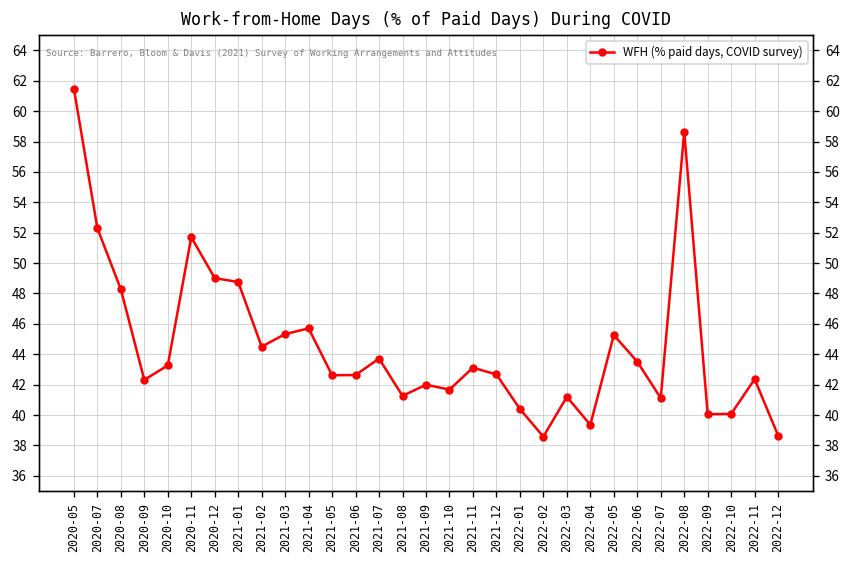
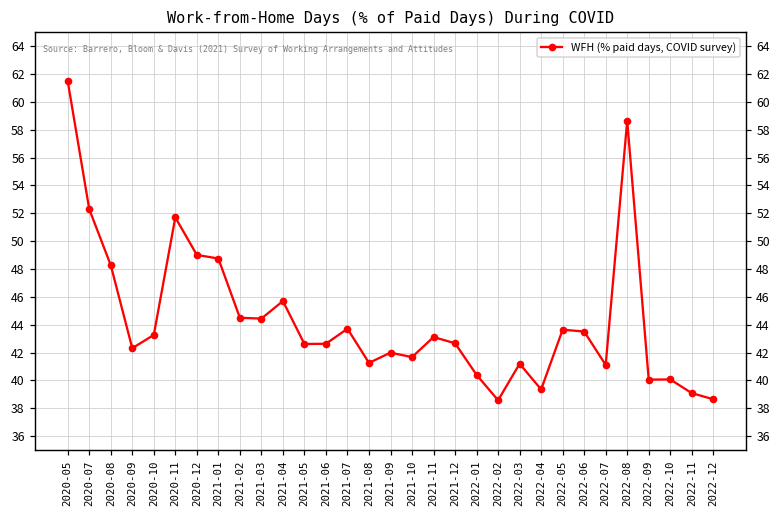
2021-03: 45.3 -> 44.4
2022-05: 45.3 -> 43.6
2022-11: 42.4 -> 39.1
